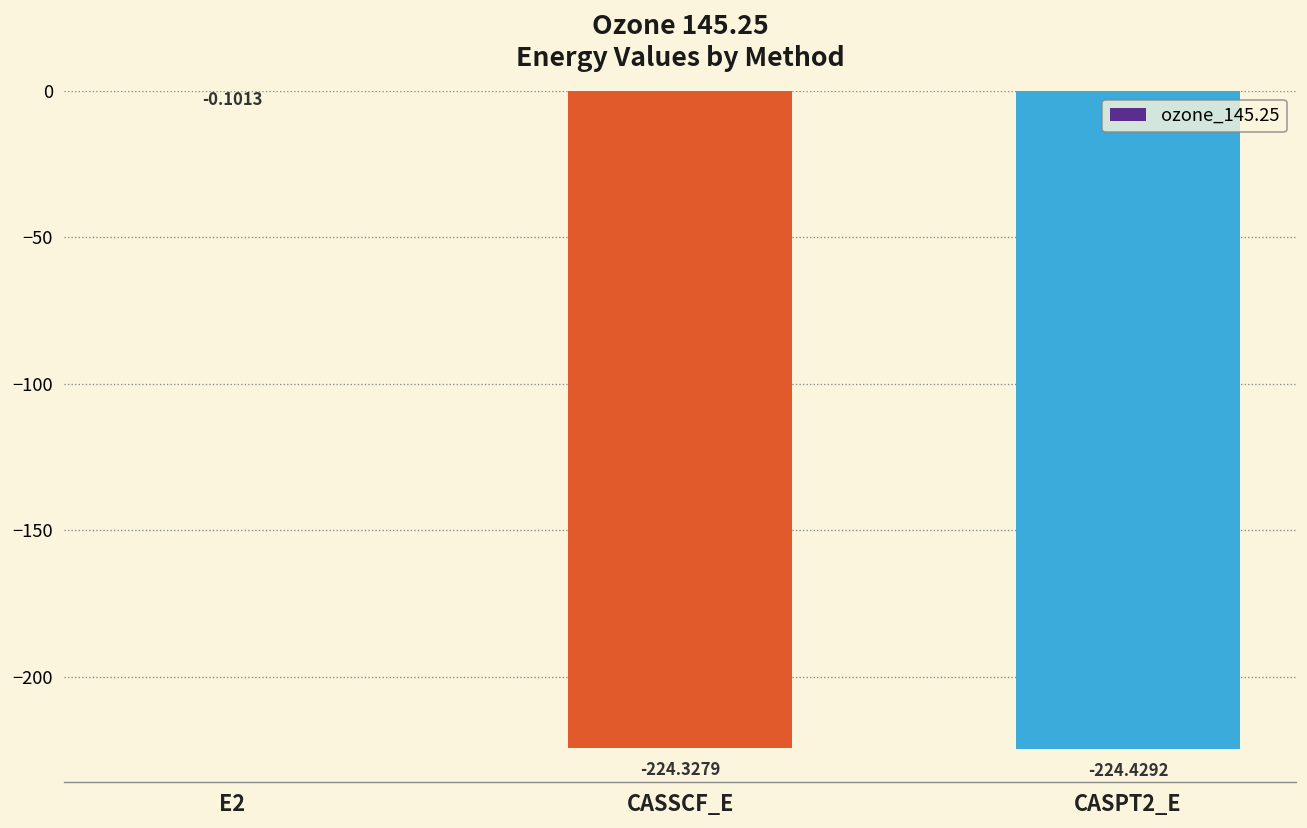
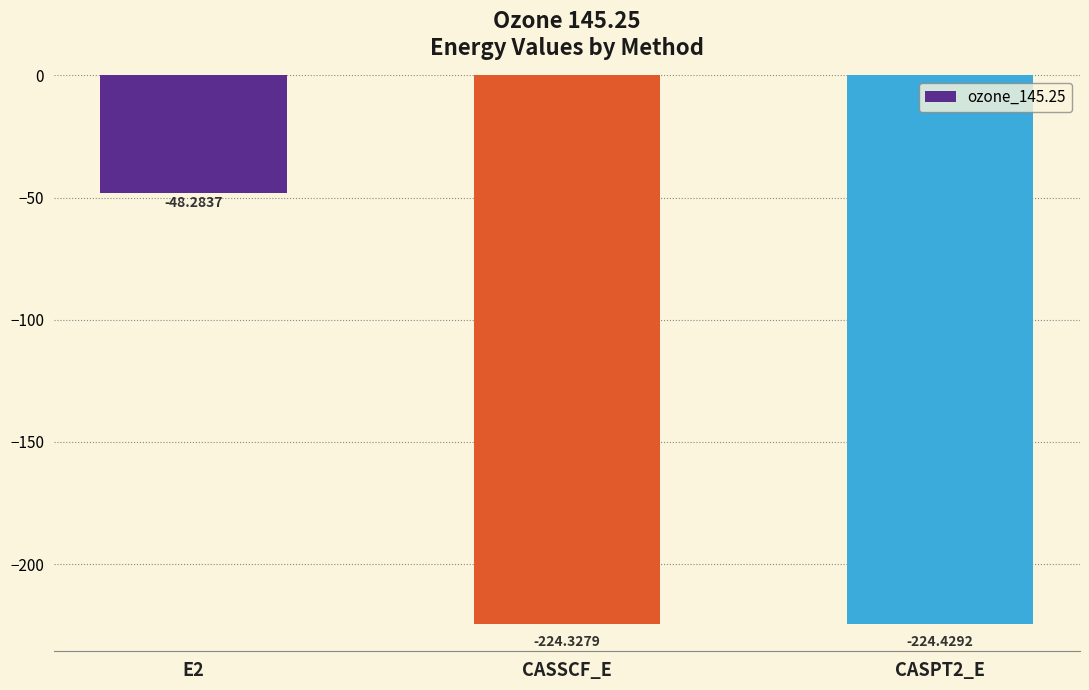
E2: -0.1013 -> -48.2837
